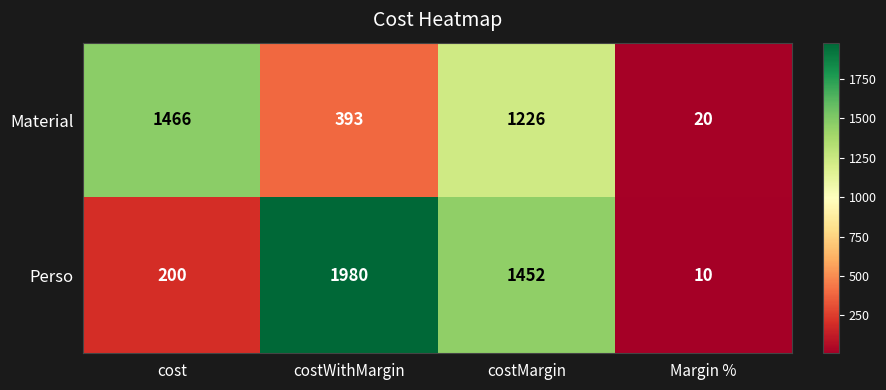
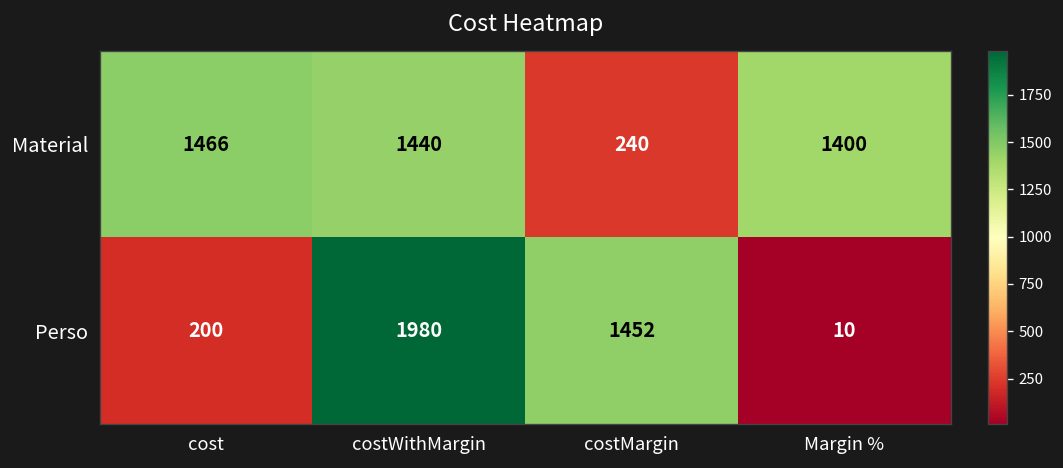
Material, costWithMargin: 393 -> 1440
Material, costMargin: 1226 -> 240
Material, Margin %: 20 -> 1400
